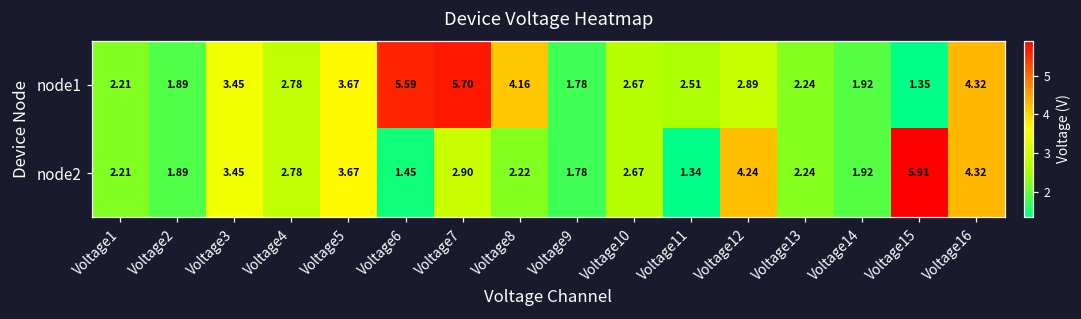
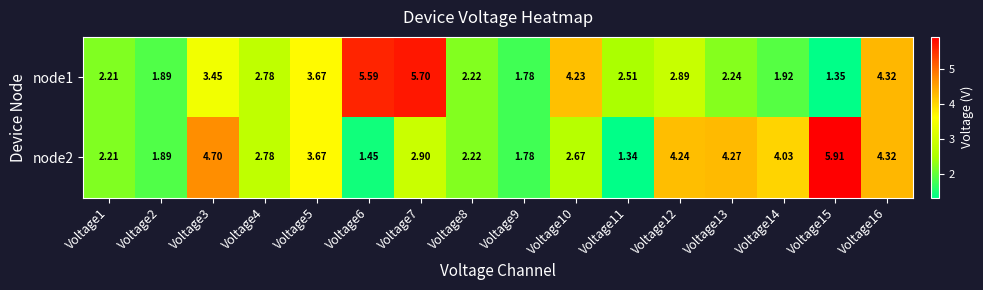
node1, Voltage8: 4.16 -> 2.22
node1, Voltage10: 2.67 -> 4.23
node2, Voltage3: 3.45 -> 4.70
node2, Voltage13: 2.24 -> 4.27
node2, Voltage14: 1.92 -> 4.03
